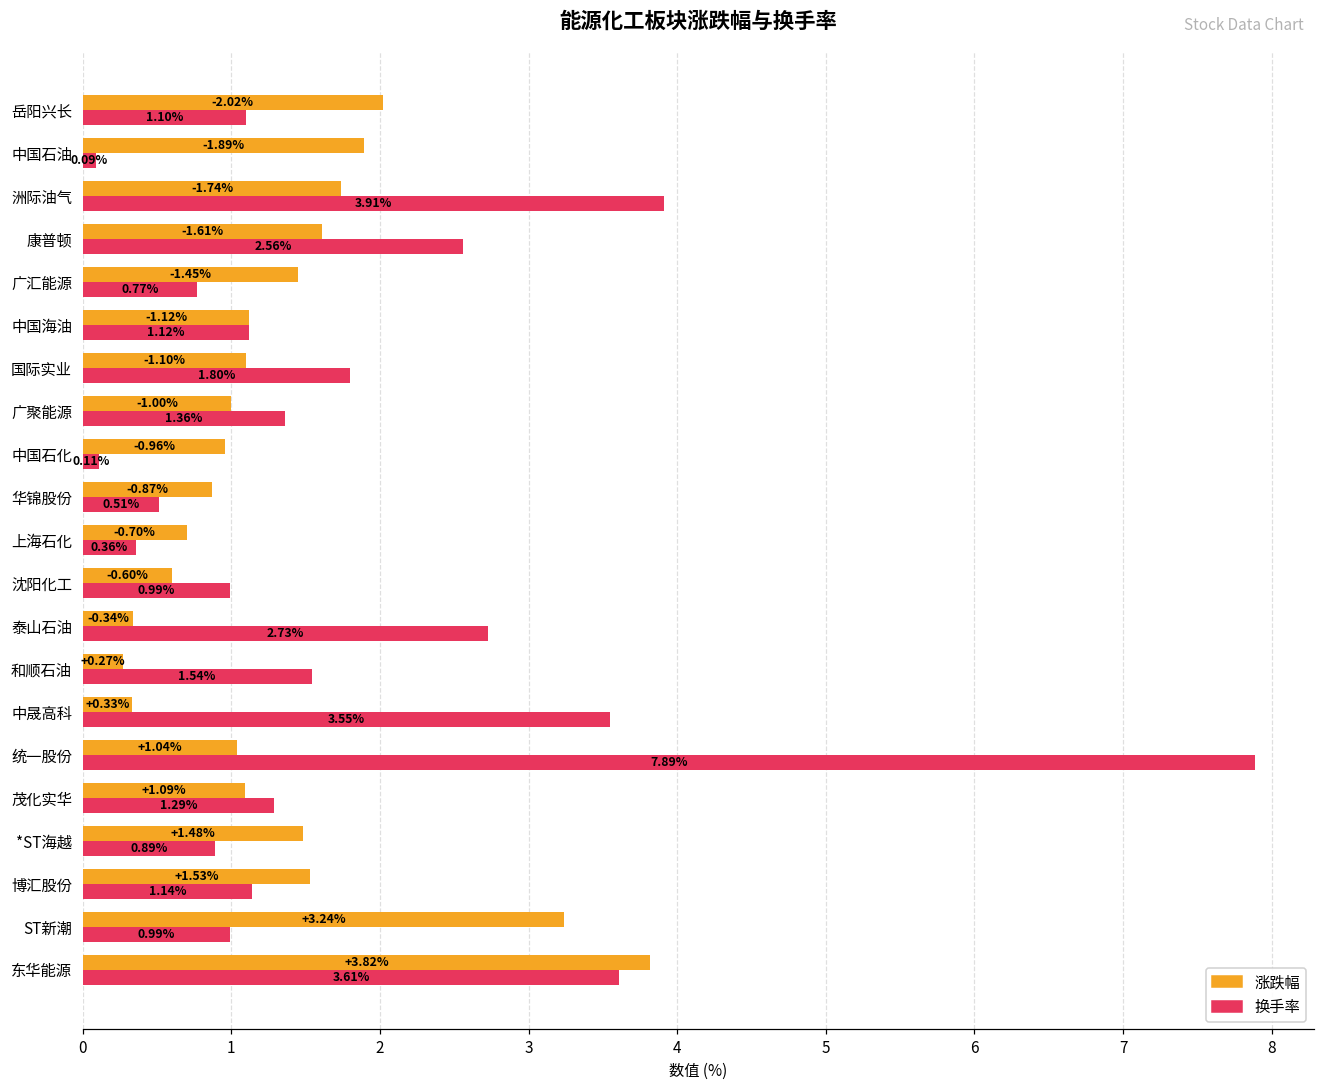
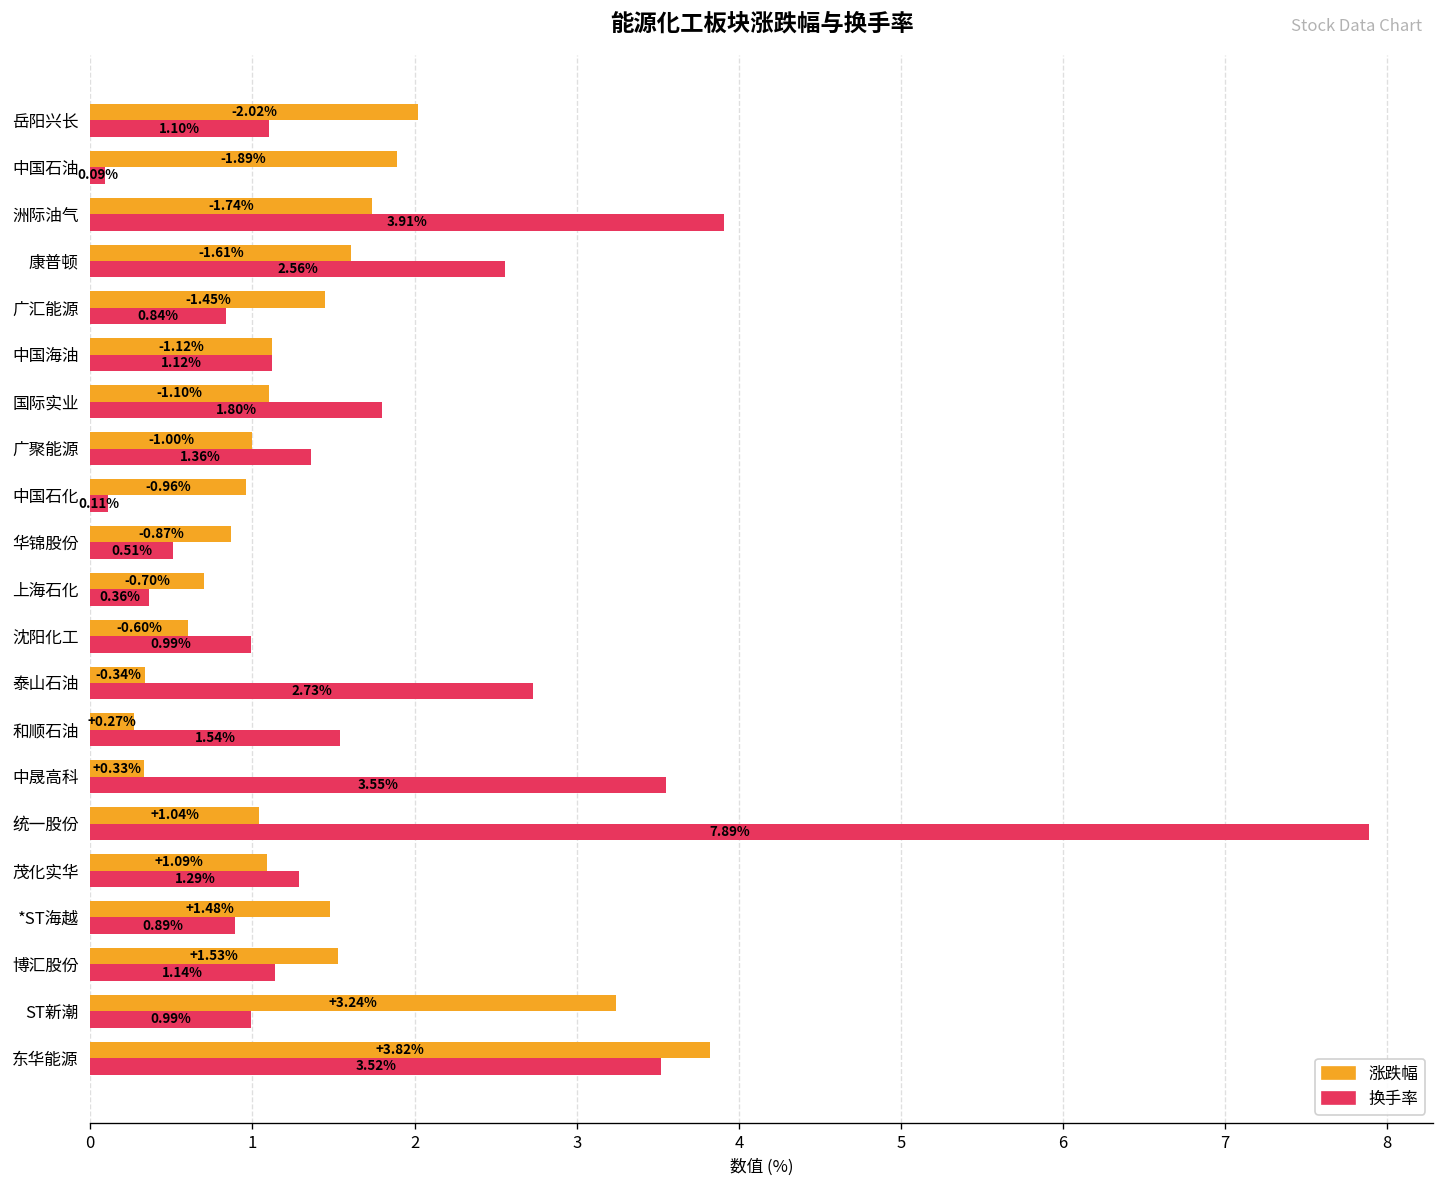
换手率, 广汇能源: 0.77% -> 0.84%
换手率, 东华能源: 3.61% -> 3.52%
